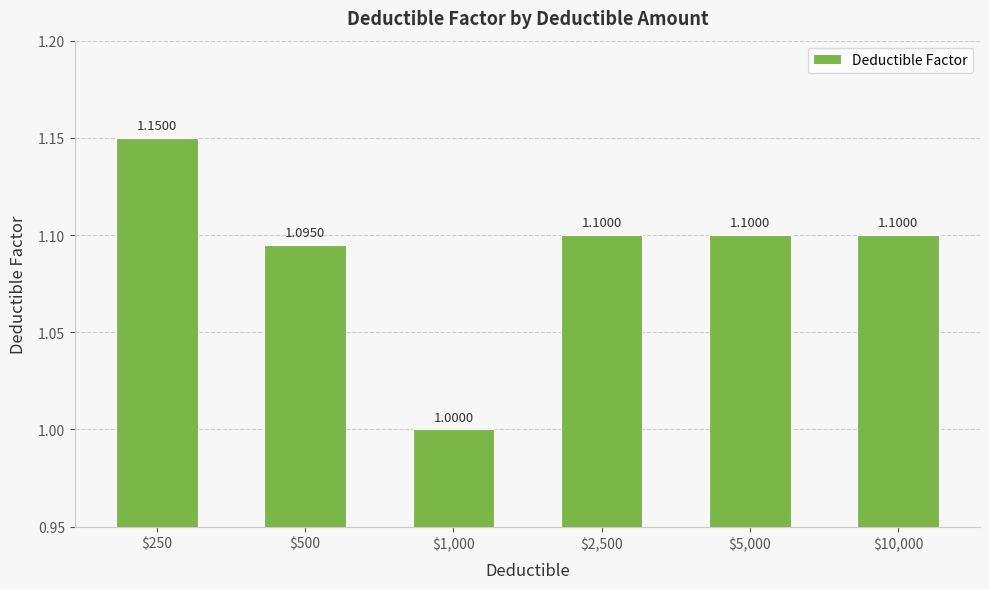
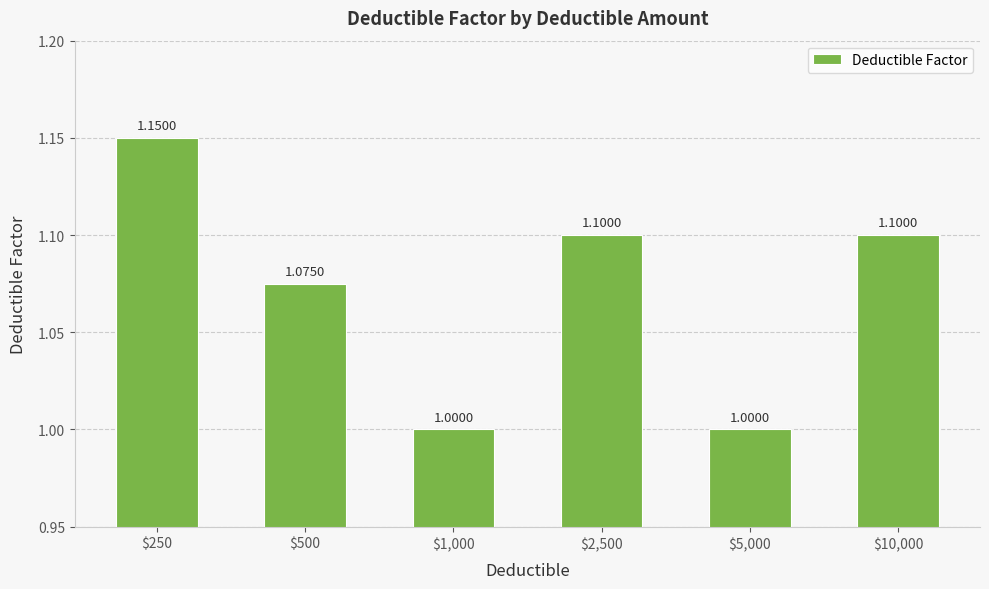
$500: 1.0950 -> 1.0750
$5,000: 1.1000 -> 1.0000
